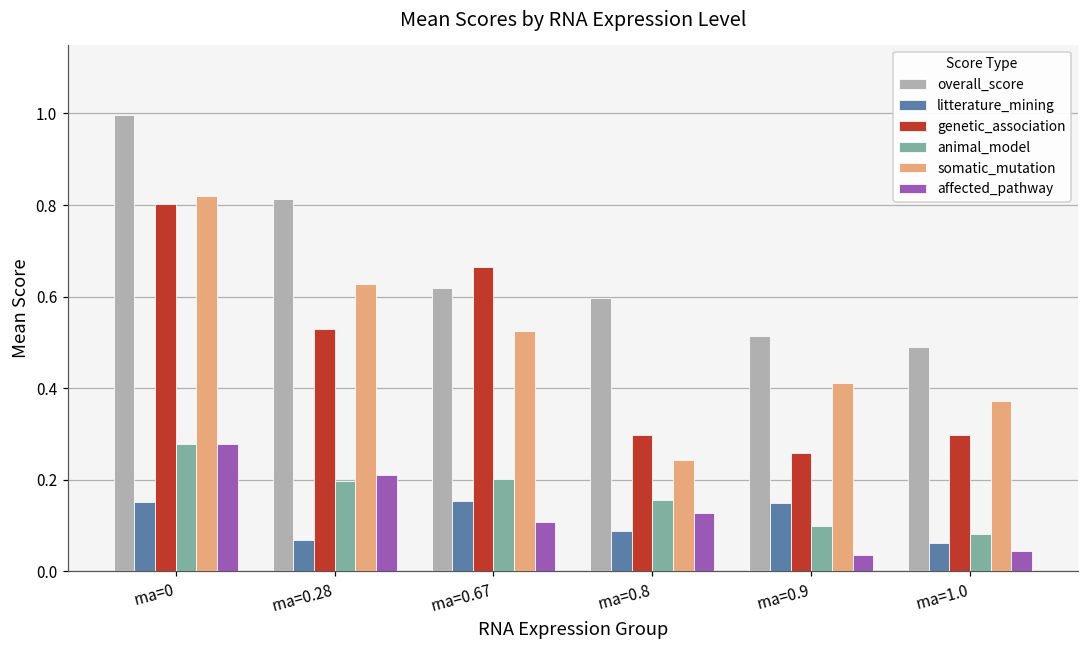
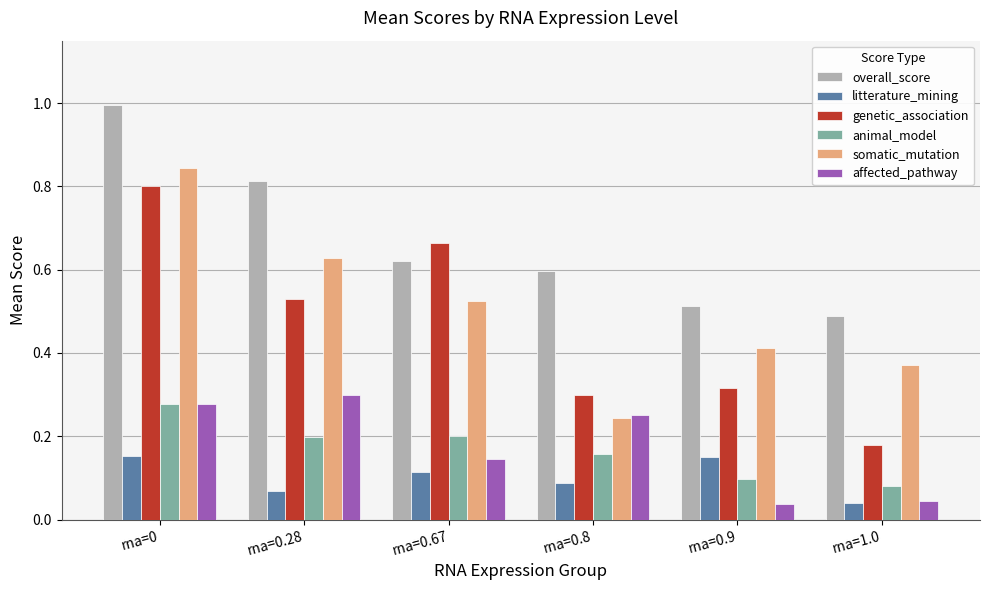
somatic_mutation, rna=0: 0.82 -> 0.85
affected_pathway, rna=0.28: 0.21 -> 0.30
litterature_mining, rna=0.67: 0.15 -> 0.12
affected_pathway, rna=0.67: 0.11 -> 0.15
affected_pathway, rna=0.8: 0.13 -> 0.25
genetic_association, rna=0.9: 0.26 -> 0.32
litterature_mining, rna=1.0: 0.06 -> 0.04
genetic_association, rna=1.0: 0.30 -> 0.18
